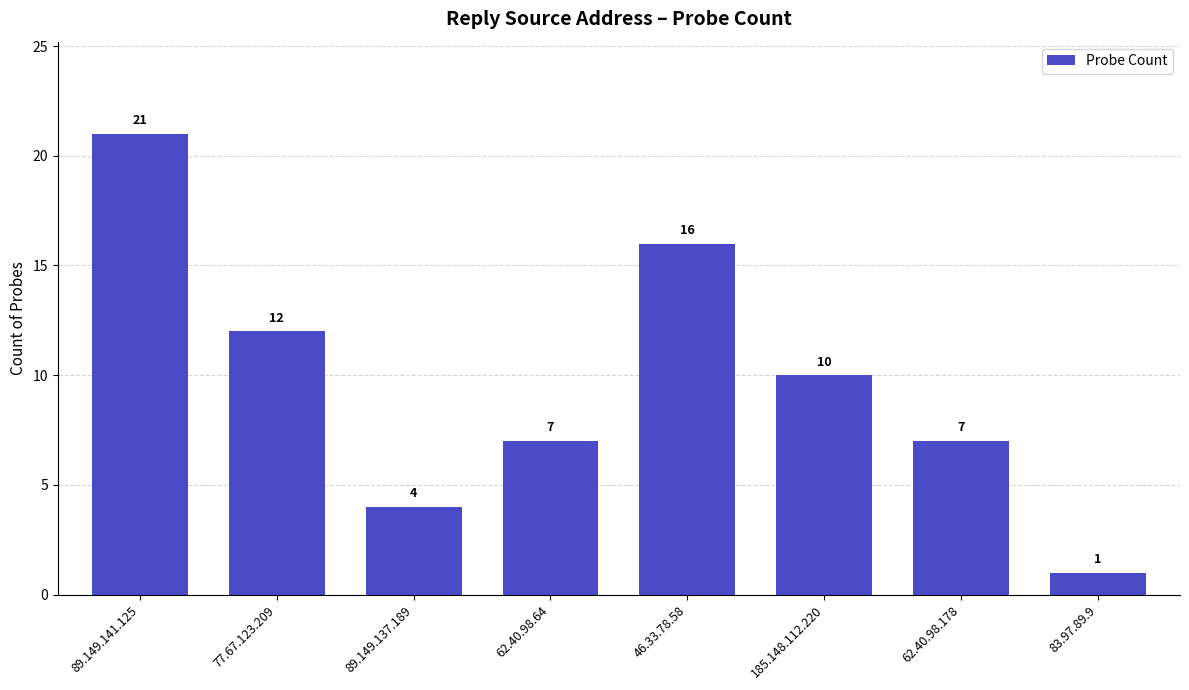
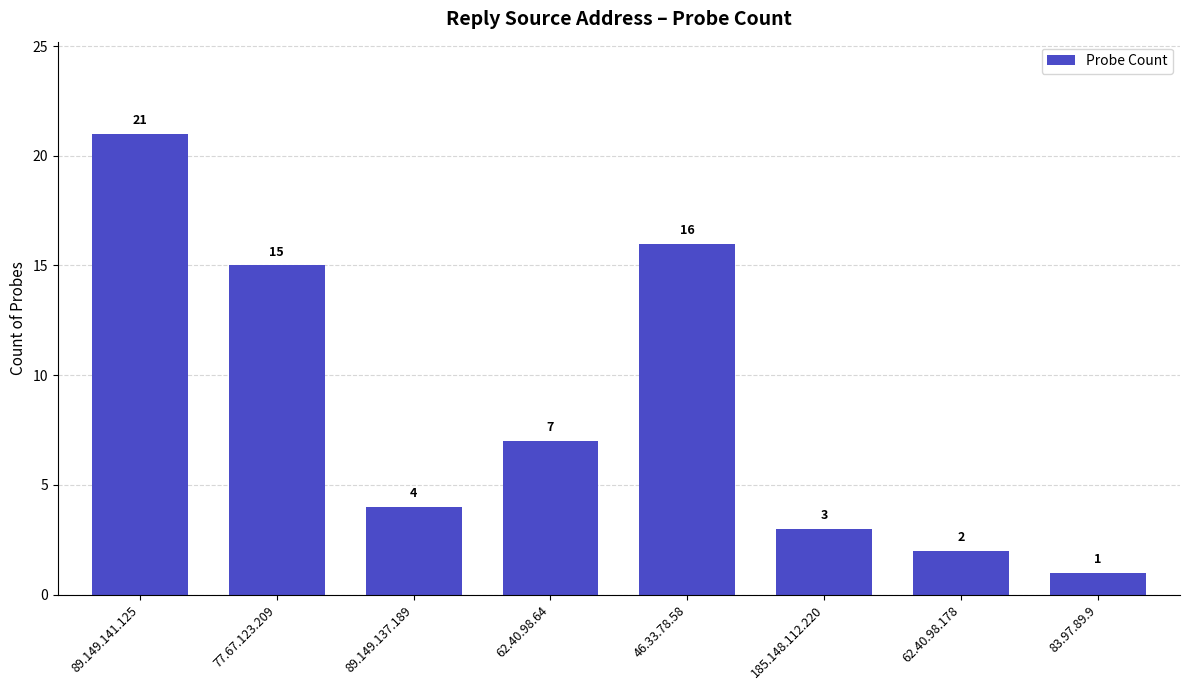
77.67.123.209: 12 -> 15
185.148.112.220: 10 -> 3
62.40.98.178: 7 -> 2
